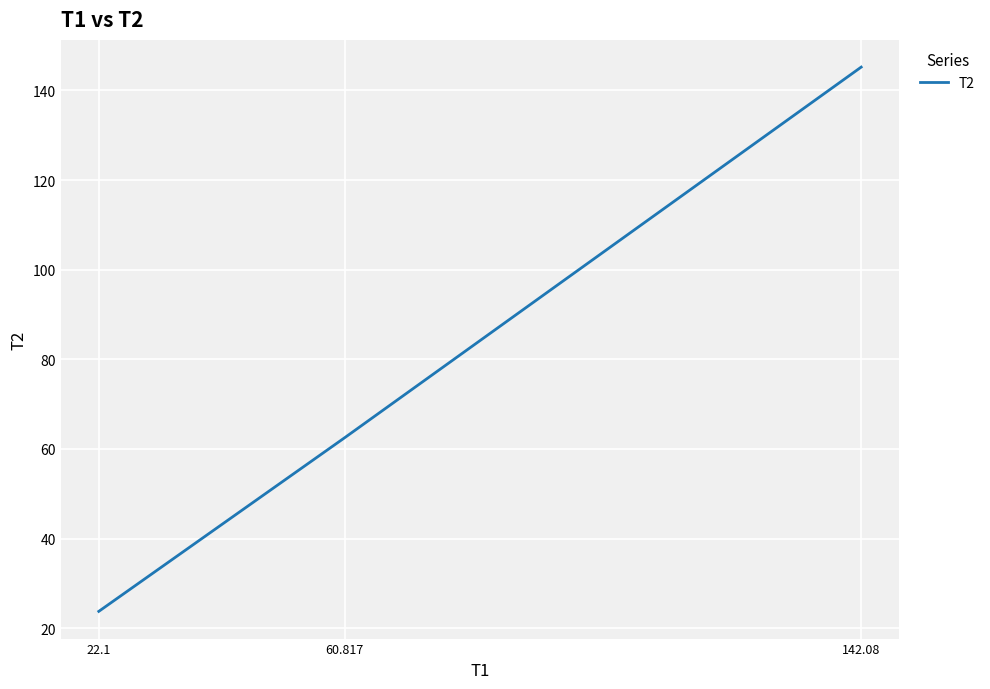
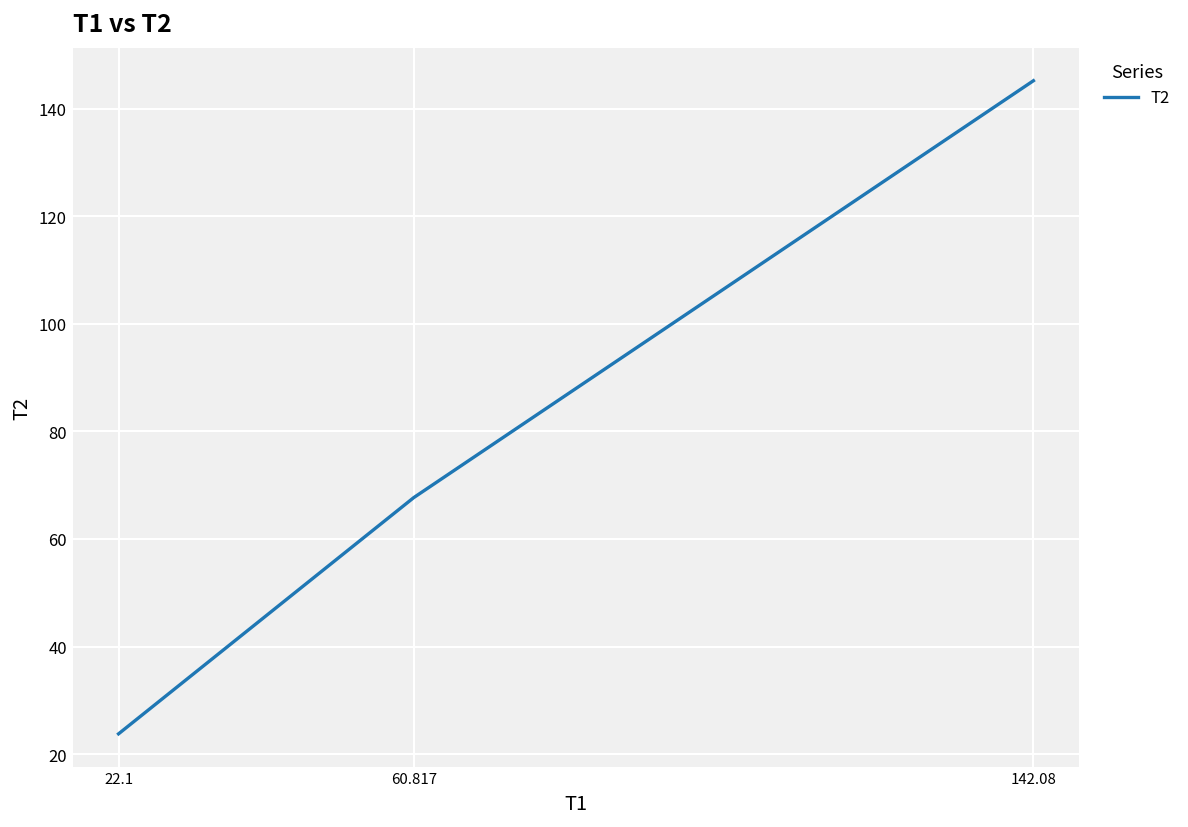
60.817: 63 -> 68
